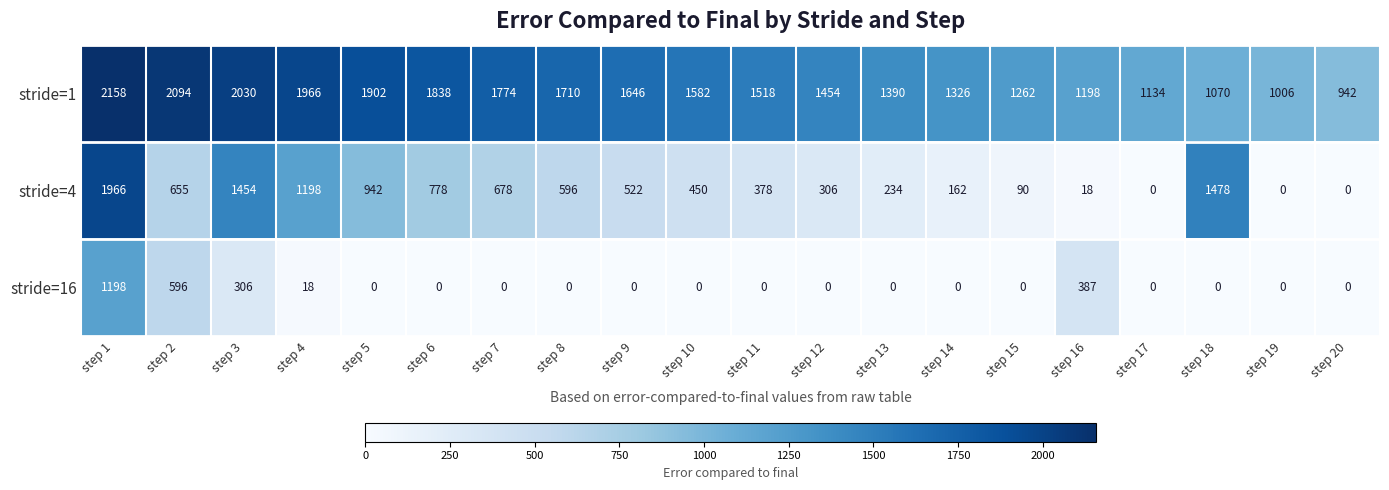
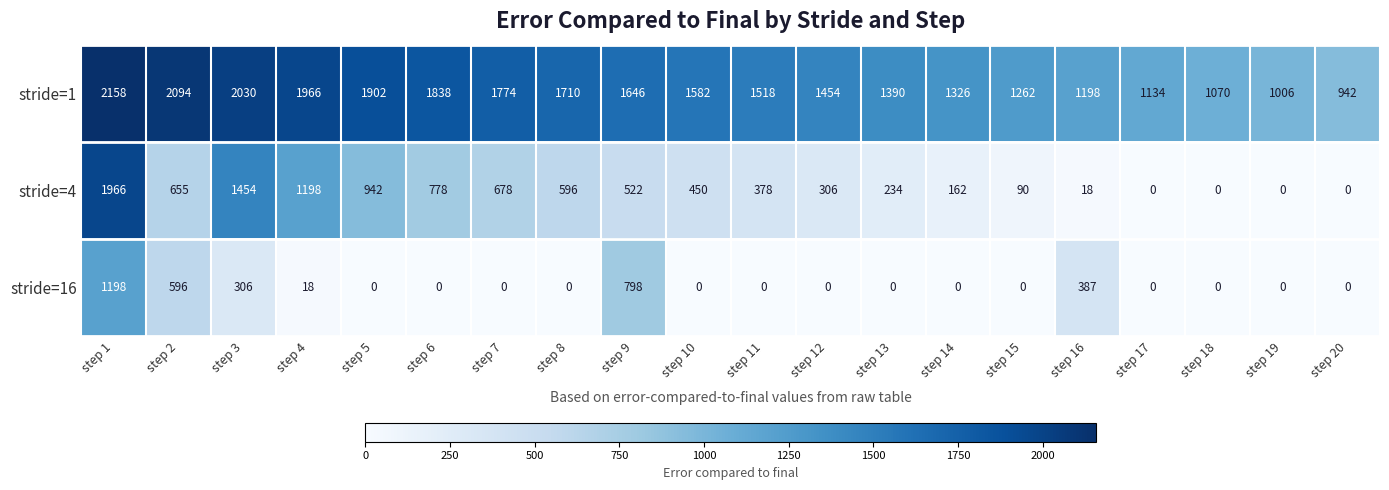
stride=4, step 18: 1478 -> 0
stride=16, step 9: 0 -> 798
